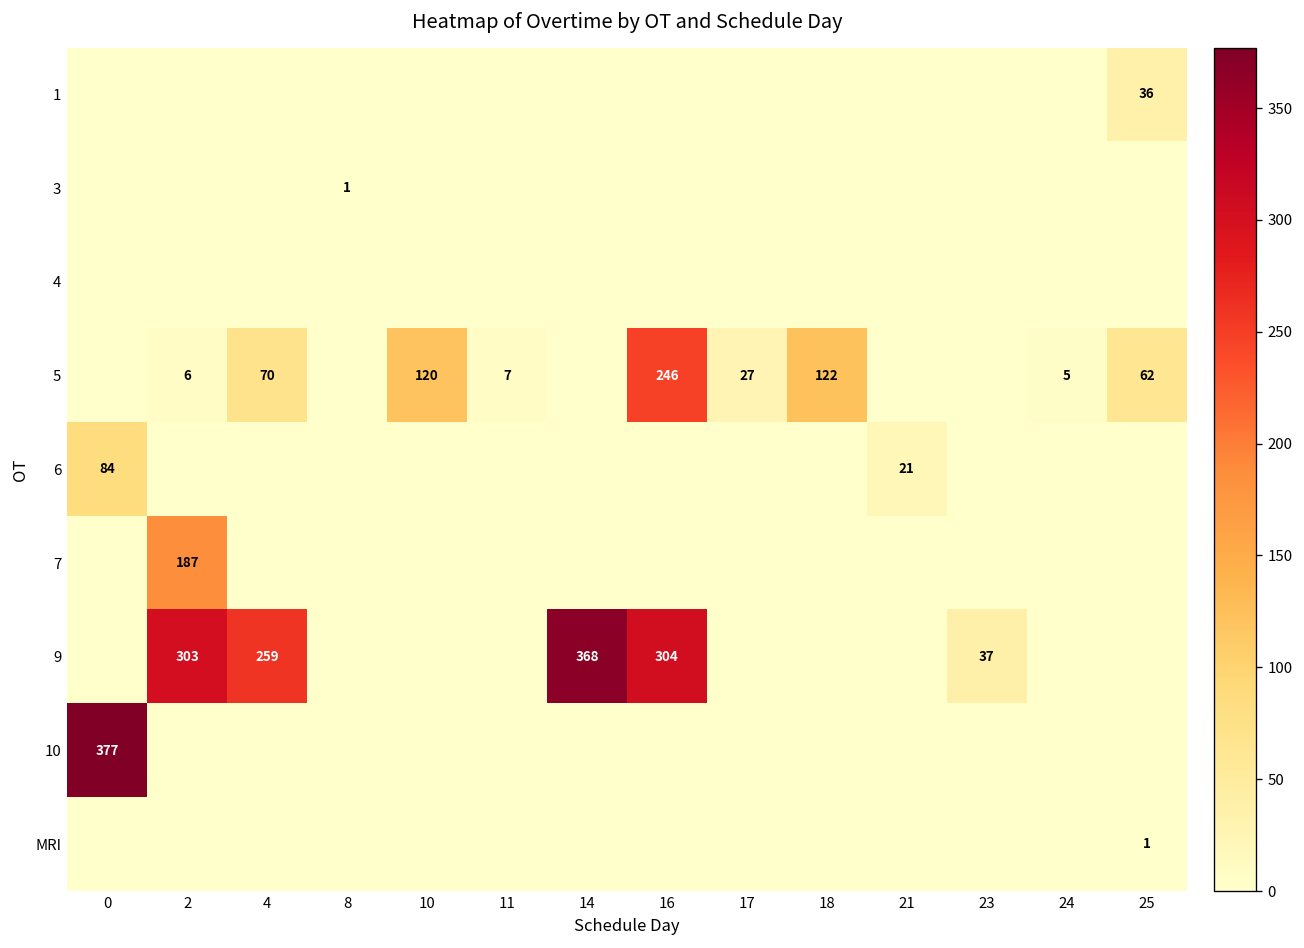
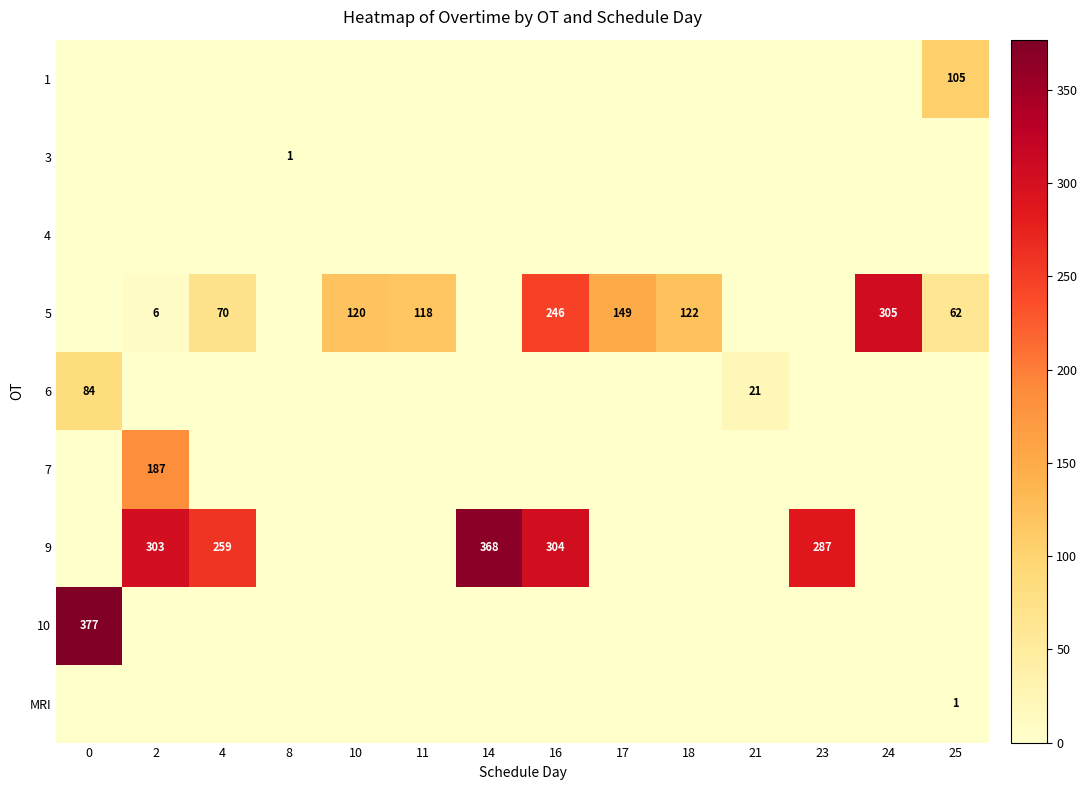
1, 25: 36 -> 105
5, 11: 7 -> 118
5, 17: 27 -> 149
5, 24: 5 -> 305
9, 23: 37 -> 287
